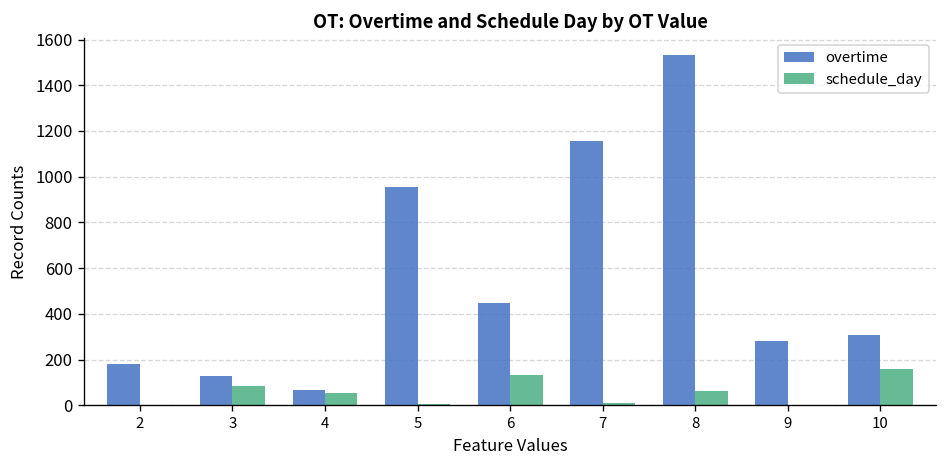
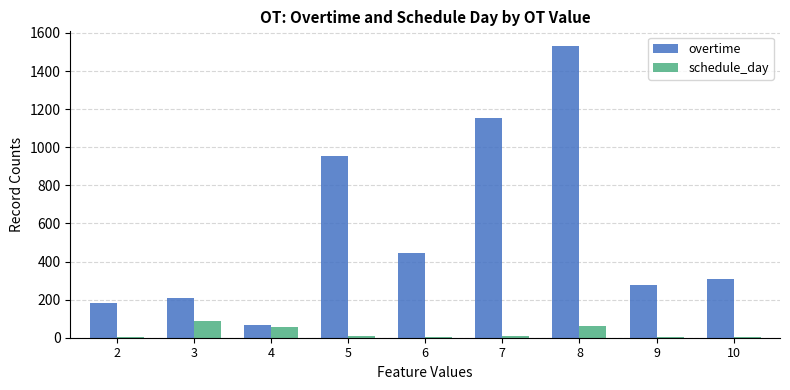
overtime, 3: 130 -> 210
schedule_day, 6: 130 -> 10
schedule_day, 10: 160 -> 0
